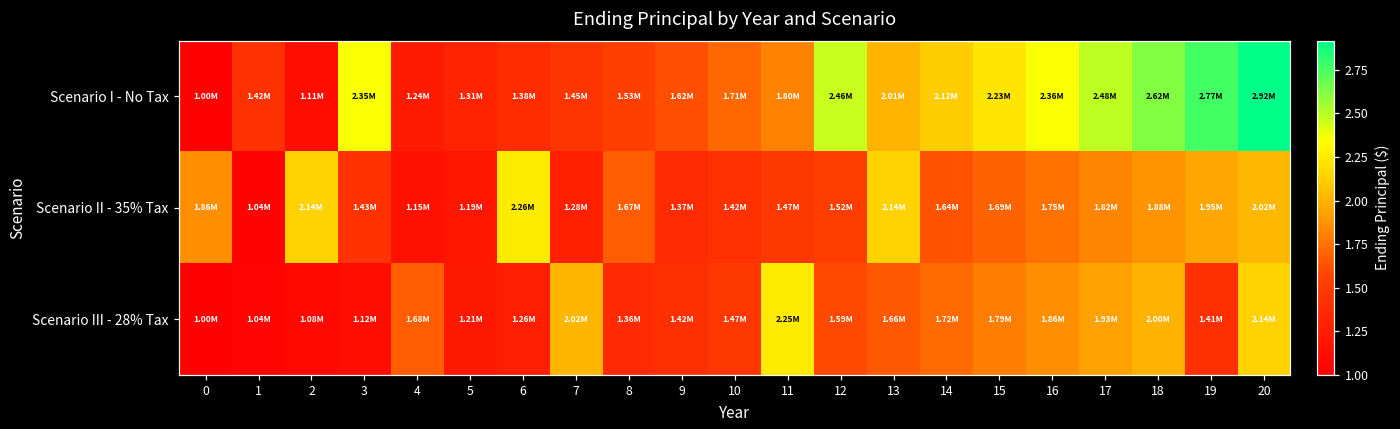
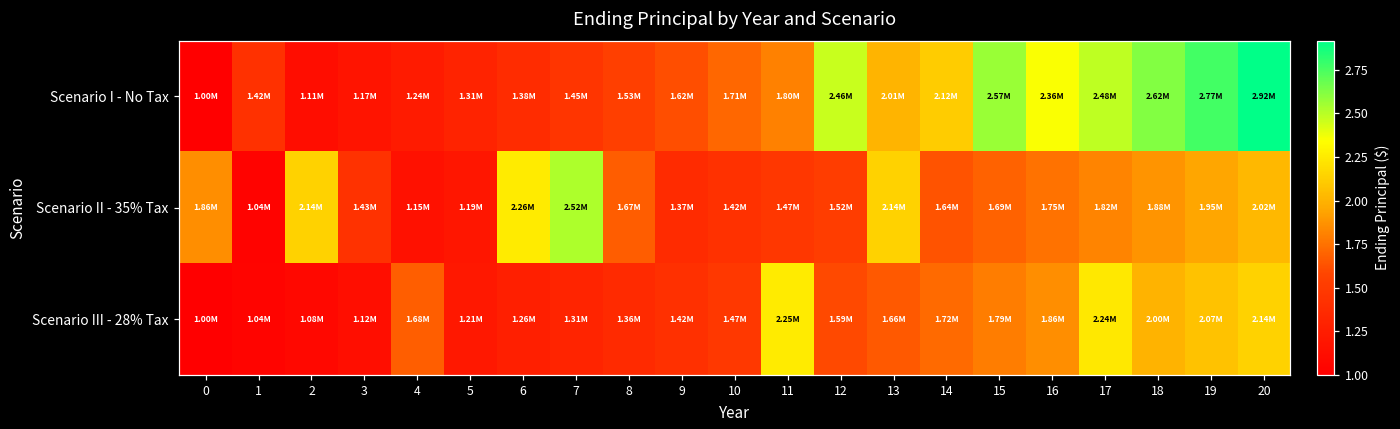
Scenario I - No Tax, 3: 2.35M -> 1.17M
Scenario I - No Tax, 15: 2.23M -> 2.57M
Scenario II - 35% Tax, 7: 1.28M -> 2.52M
Scenario III - 28% Tax, 7: 2.02M -> 1.31M
Scenario III - 28% Tax, 17: 1.93M -> 2.24M
Scenario III - 28% Tax, 19: 1.41M -> 2.07M
